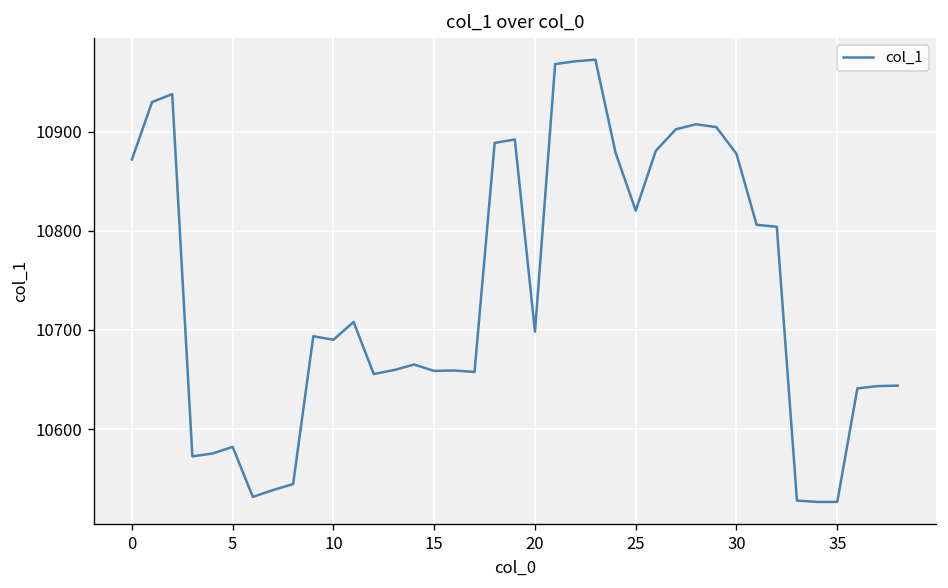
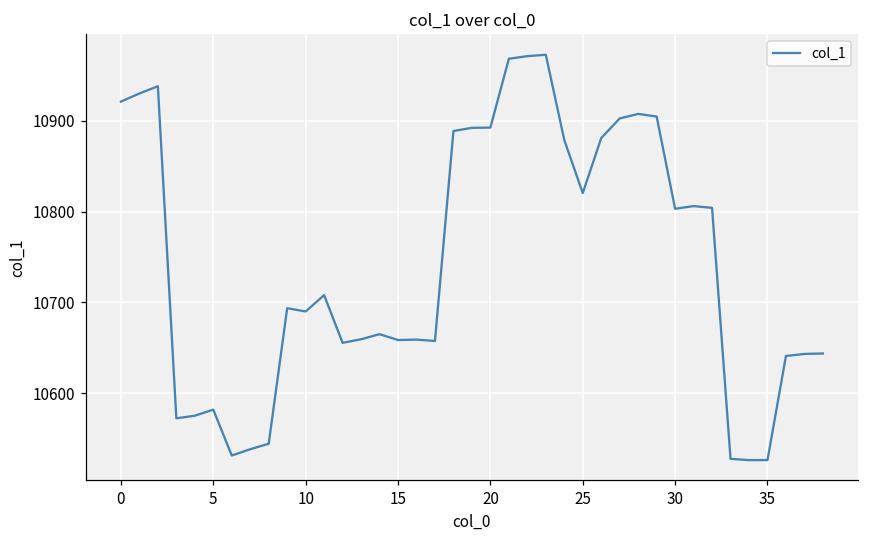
0: 10870 -> 10920
20: 10700 -> 10890
30: 10880 -> 10800
